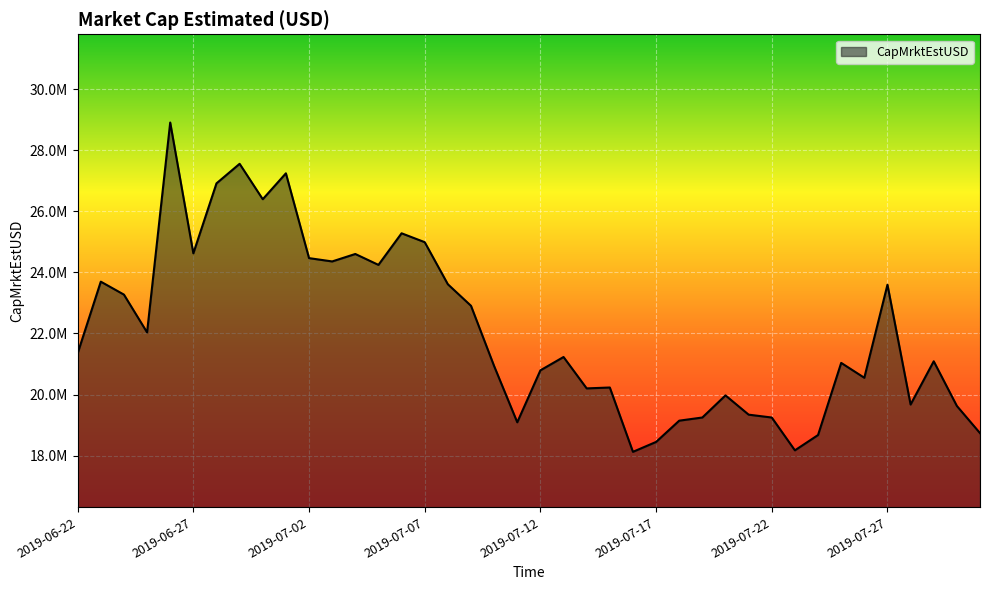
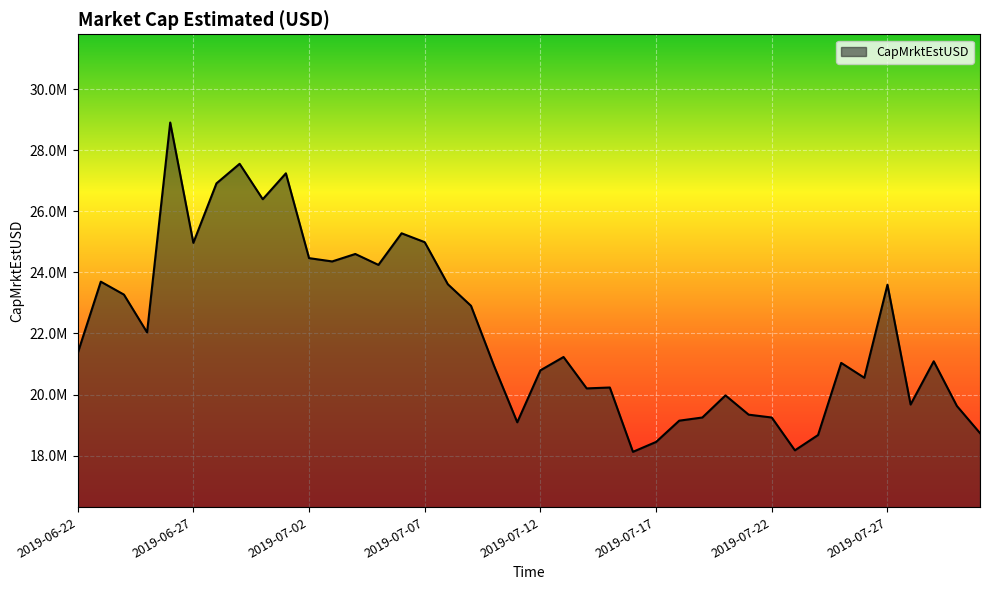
2019-06-27: 24600000 -> 25000000
